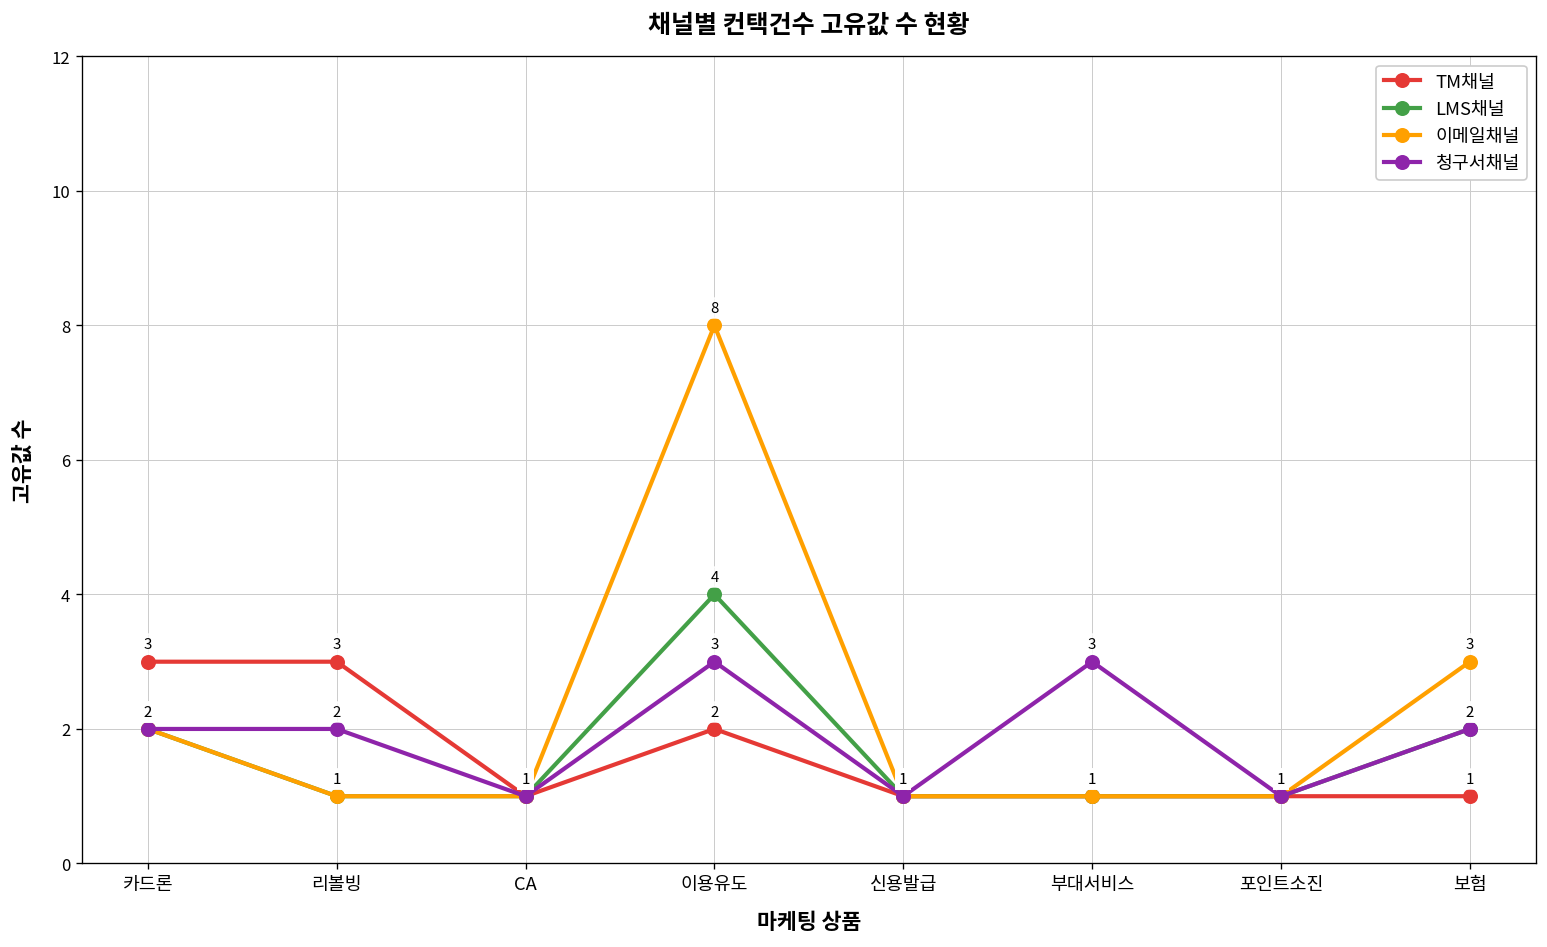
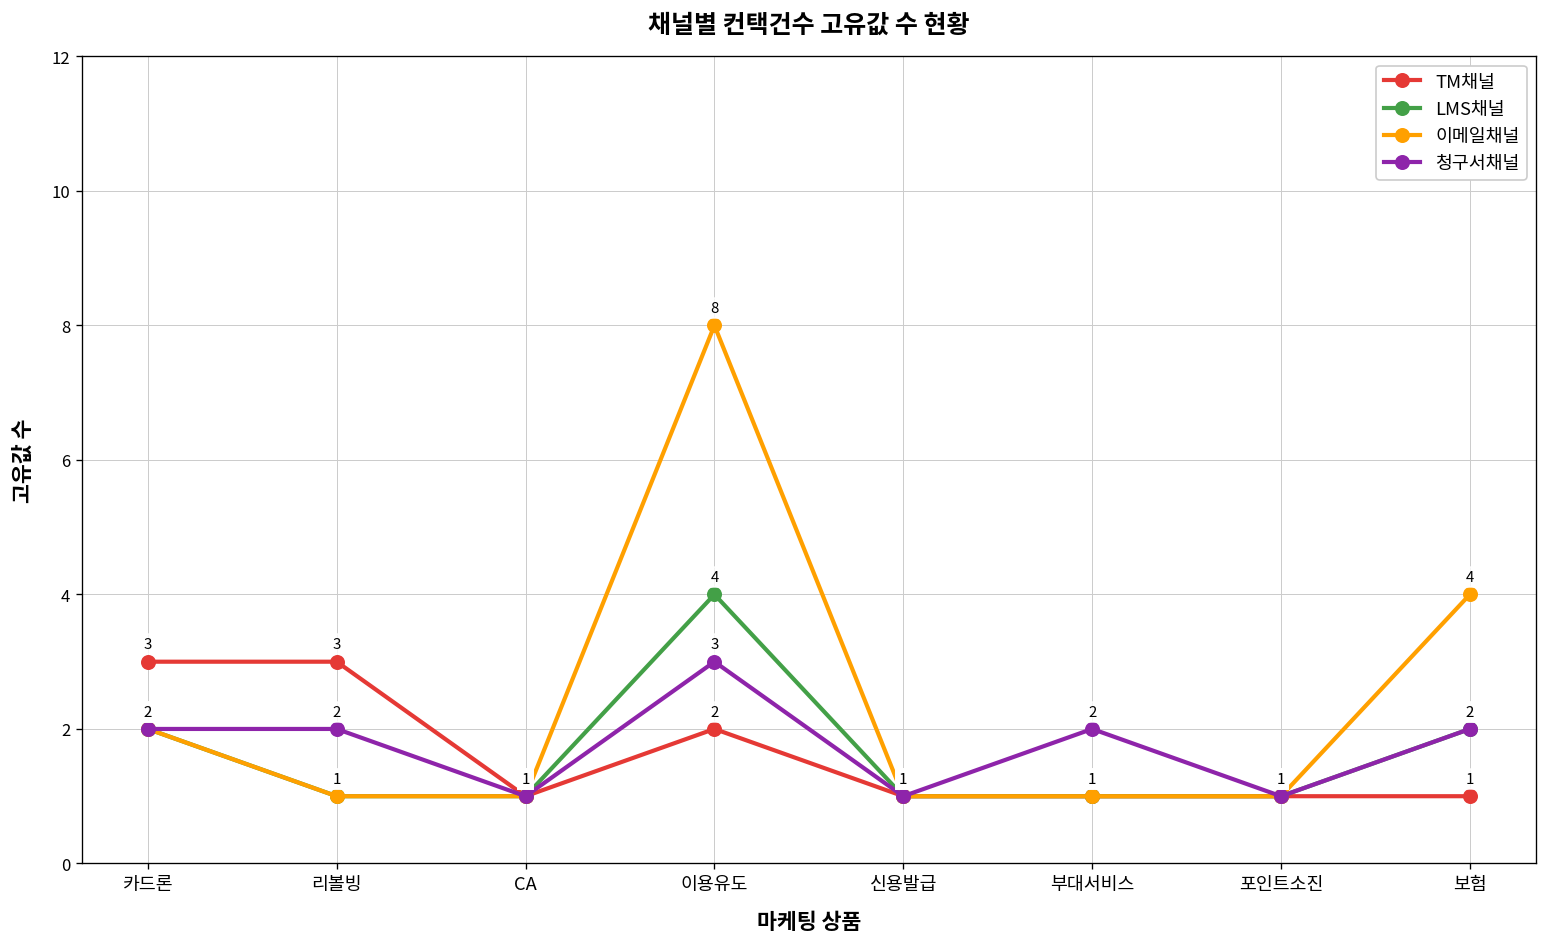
청구서채널, 부대서비스: 3 -> 2
이메일채널, 보험: 3 -> 4
